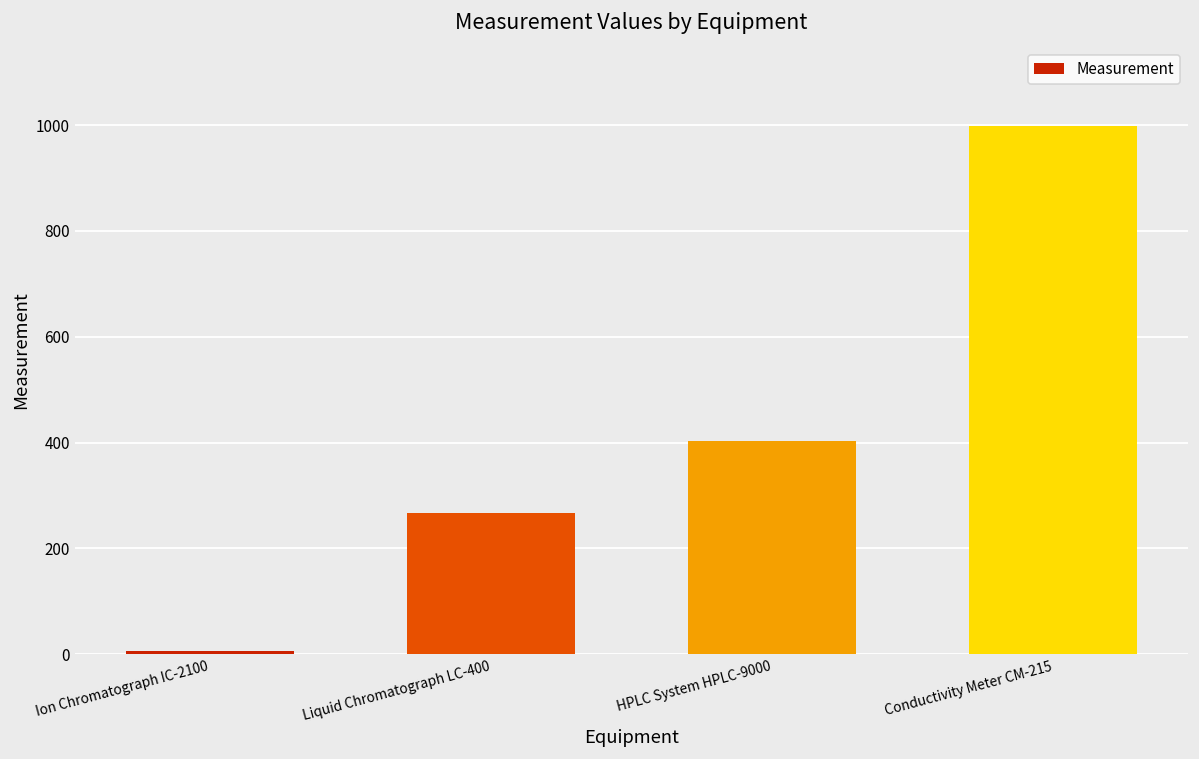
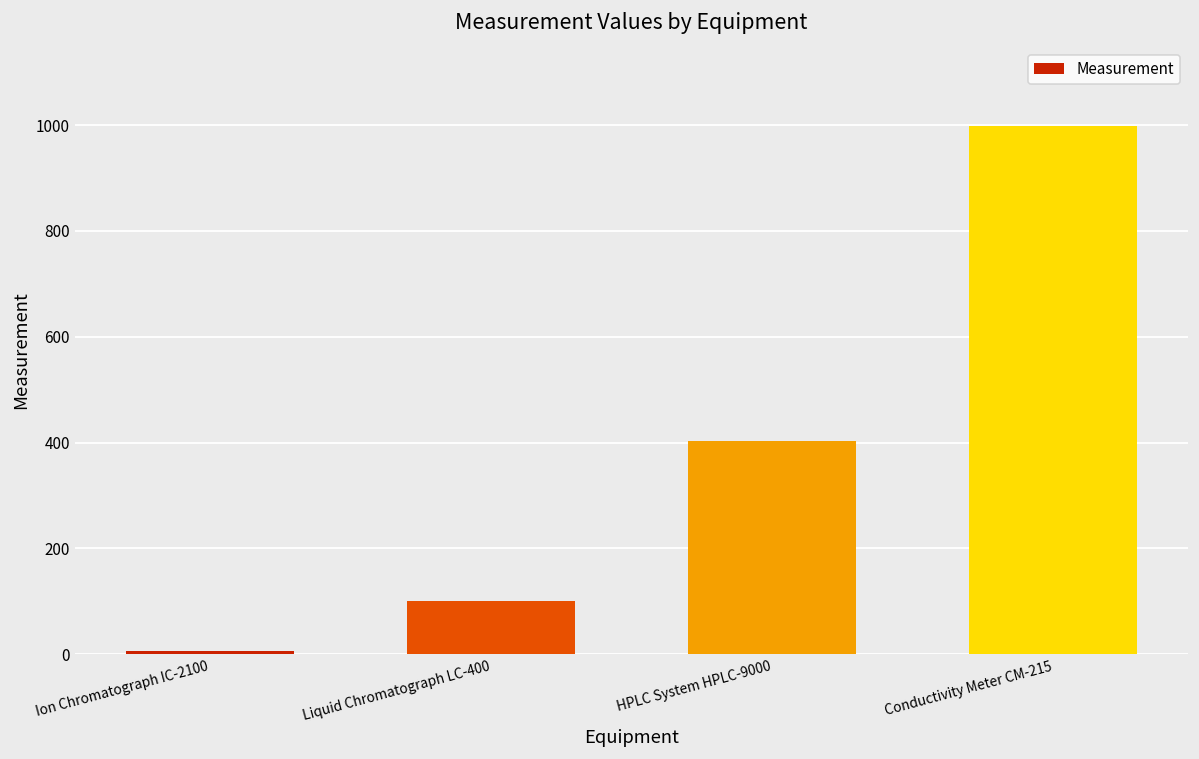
Liquid Chromatograph LC-400: 270 -> 100
